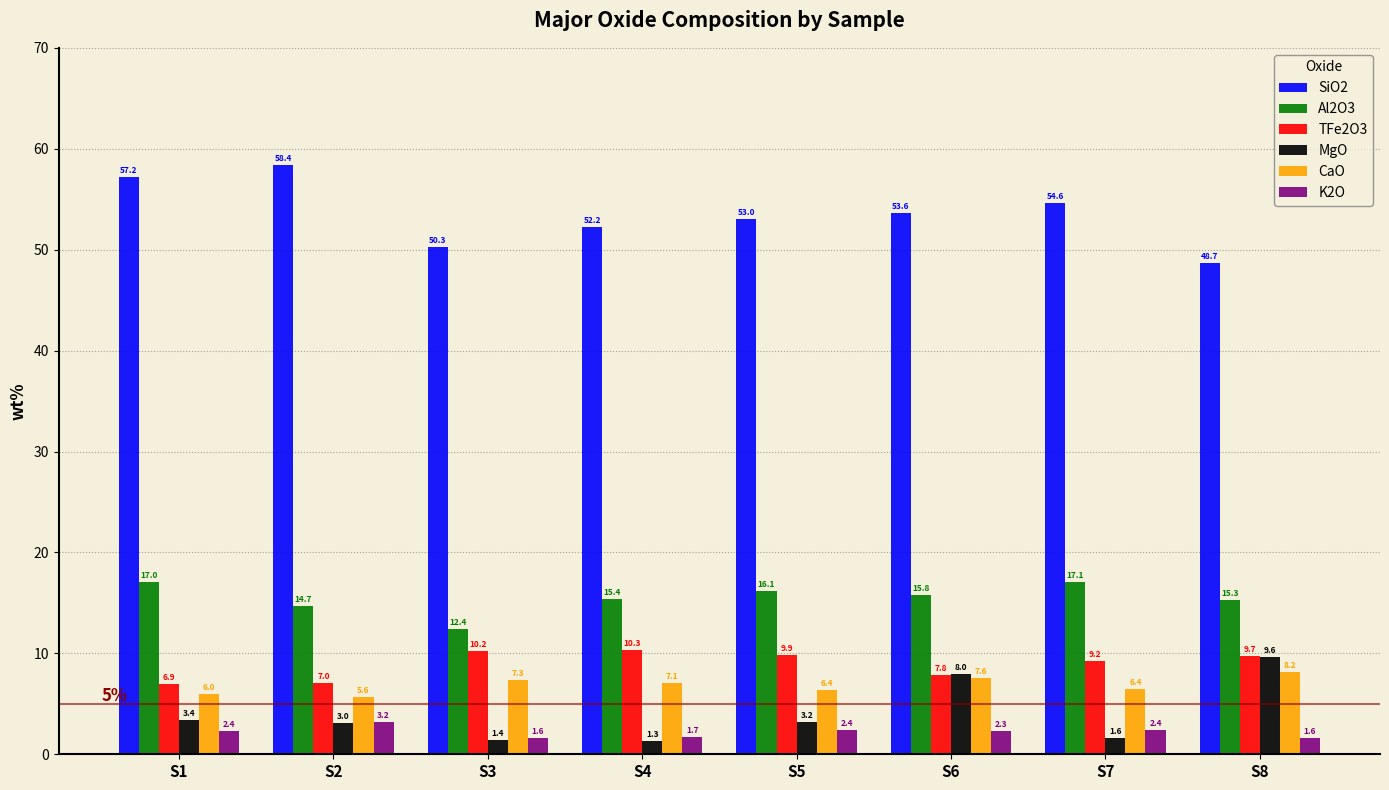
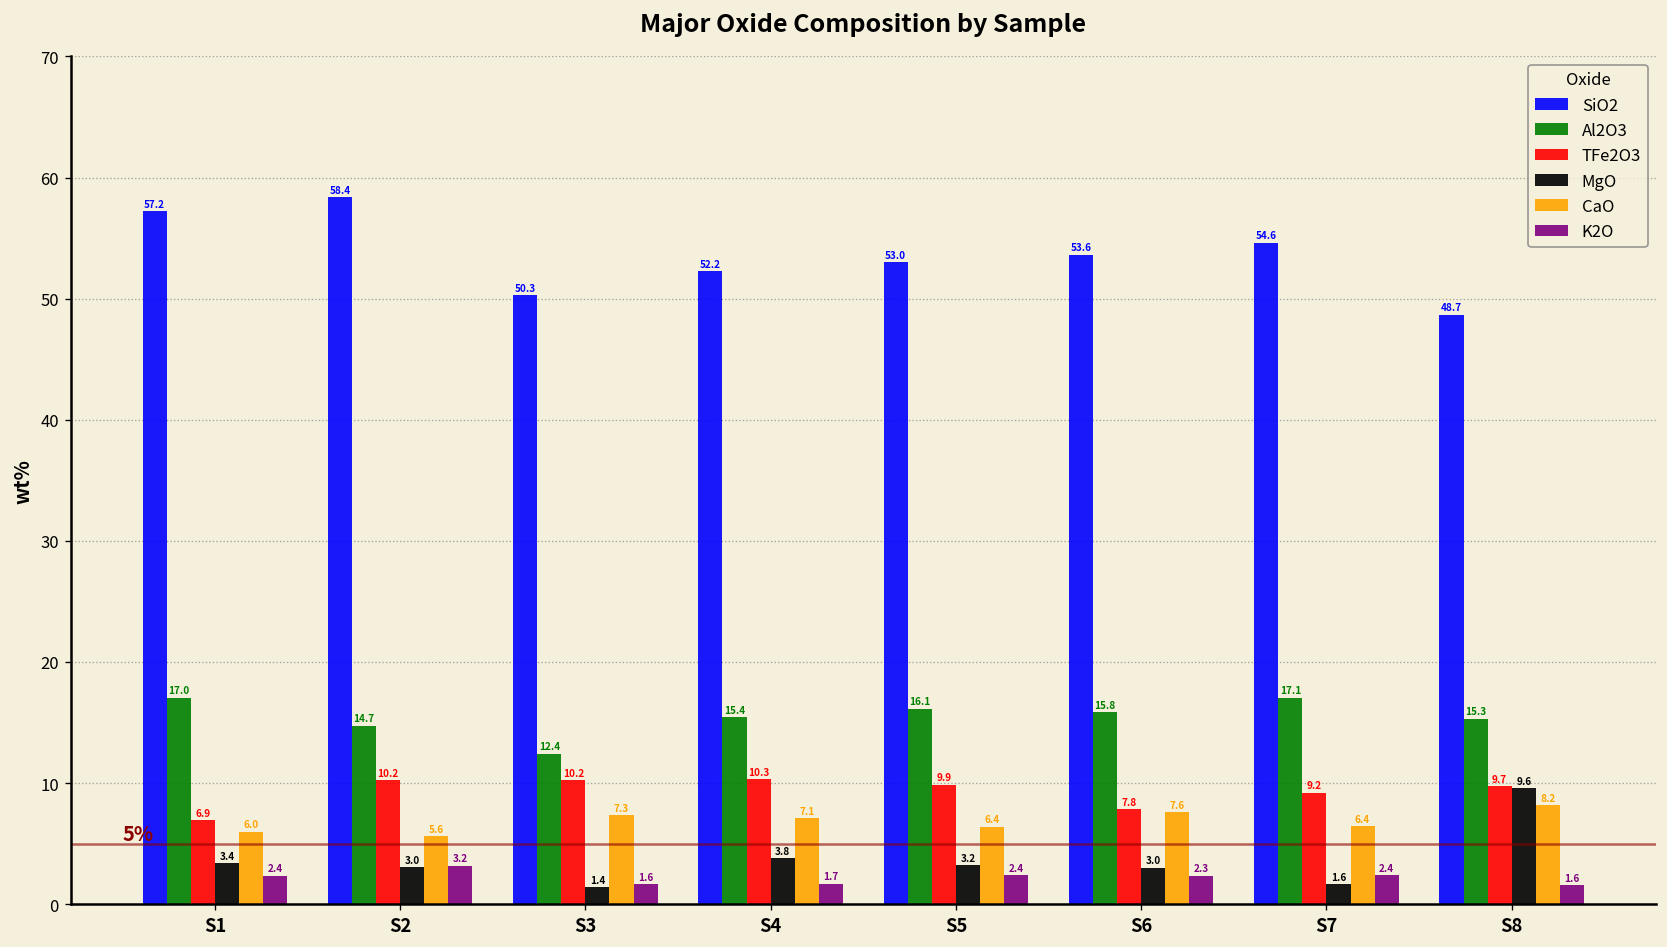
TFe2O3, S2: 7.0 -> 10.2
MgO, S4: 1.3 -> 3.8
MgO, S6: 8.0 -> 3.0
